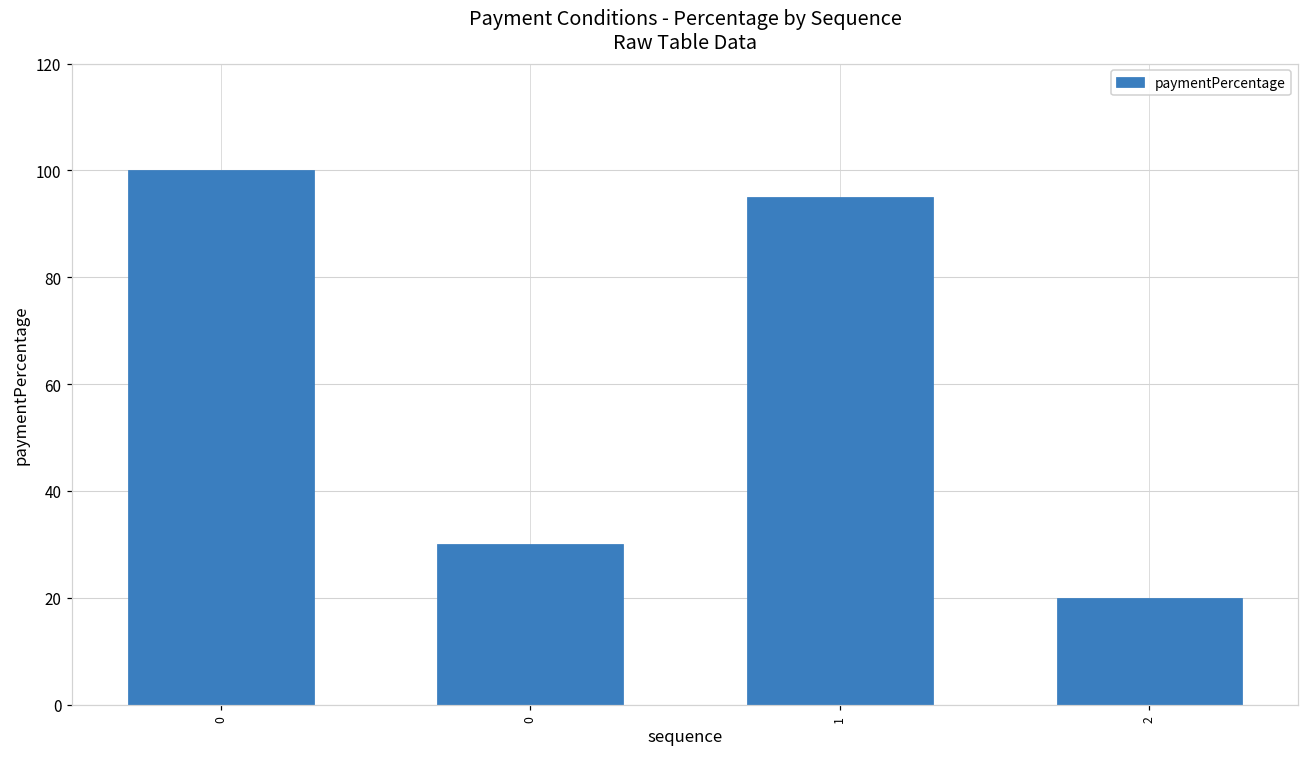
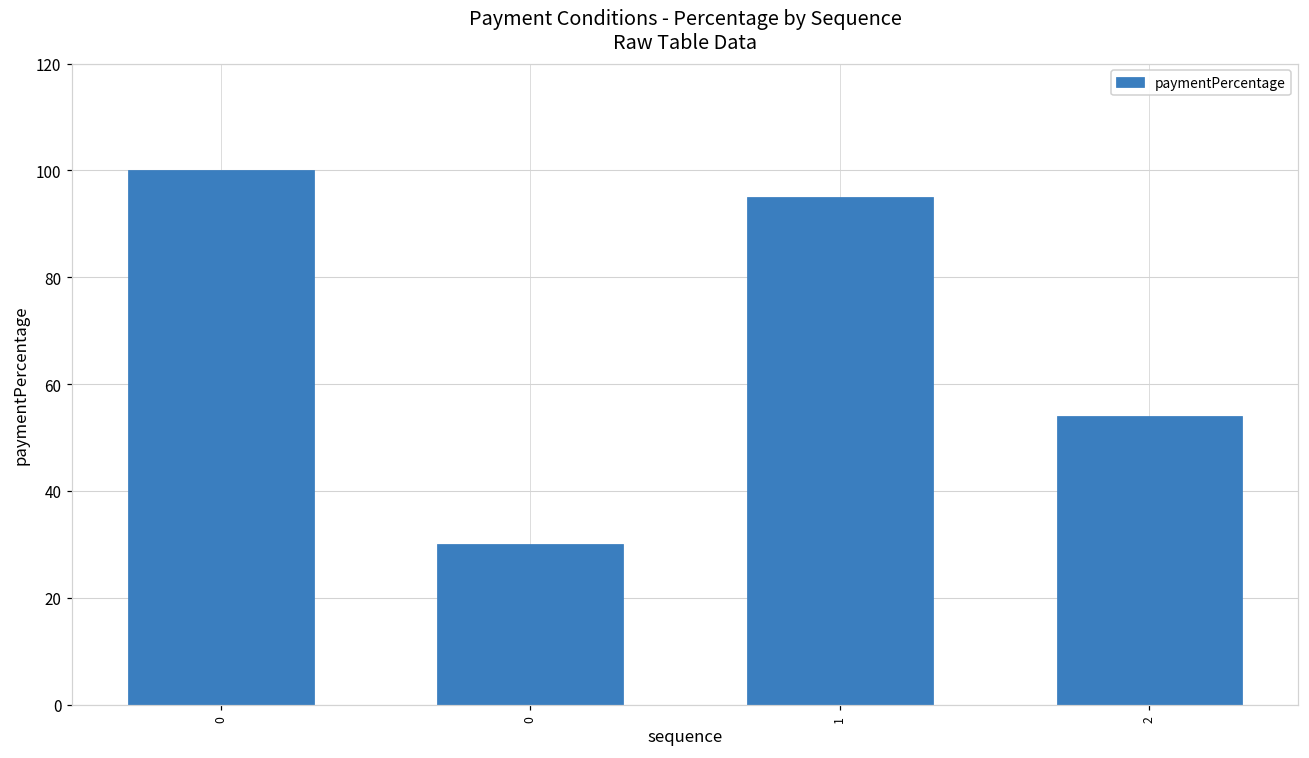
2: 20 -> 54
